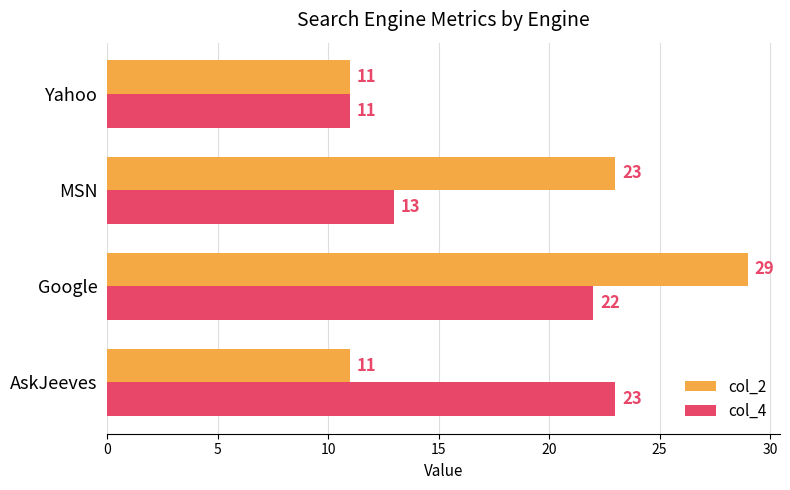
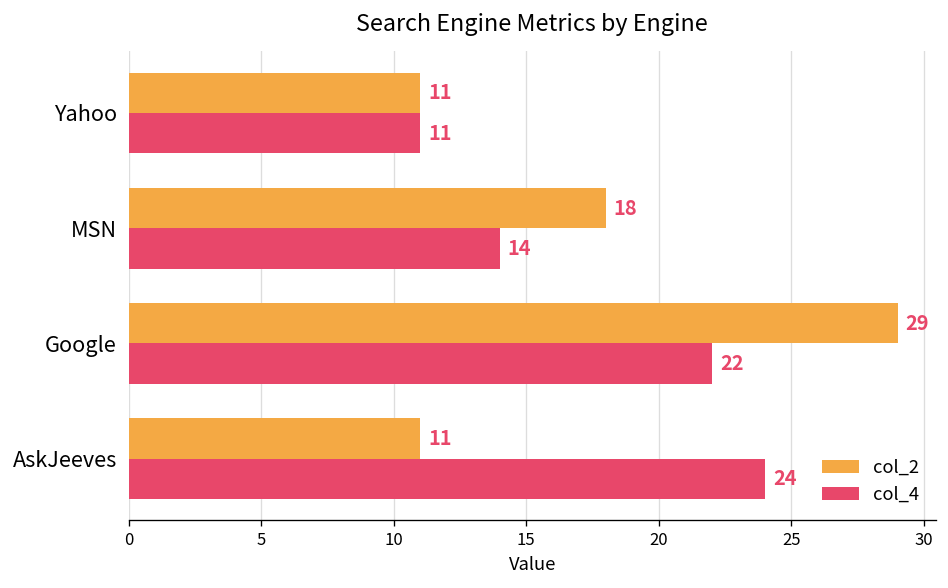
col_2, MSN: 23 -> 18
col_4, MSN: 13 -> 14
col_4, AskJeeves: 23 -> 24
